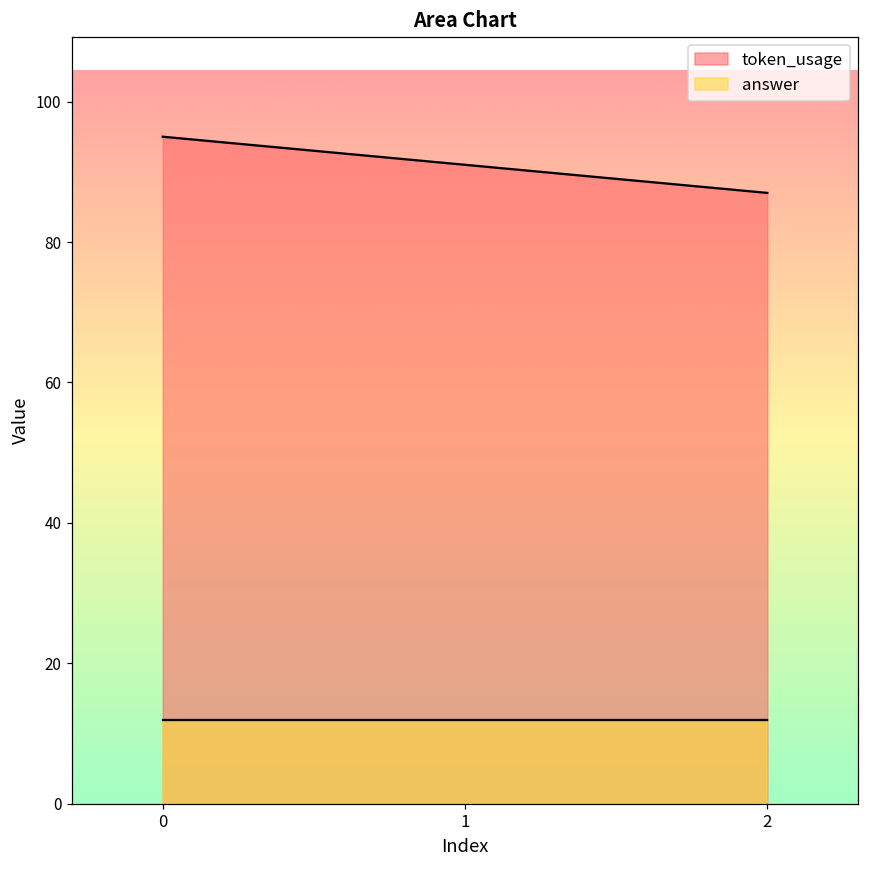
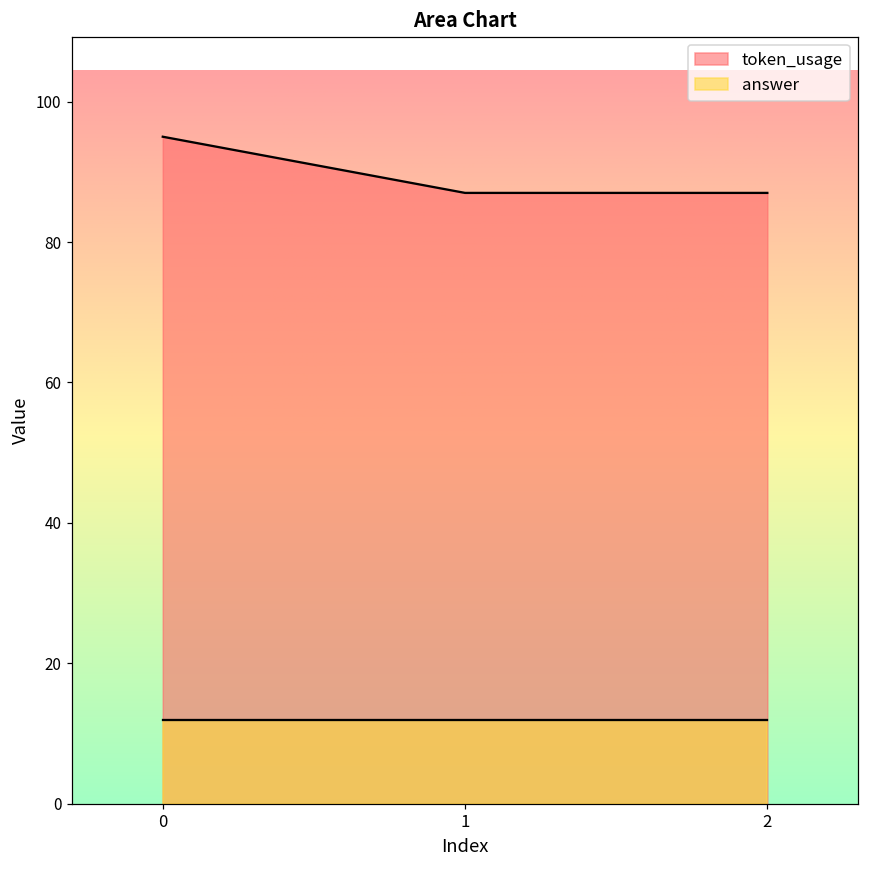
token_usage, 1: 91 -> 87
